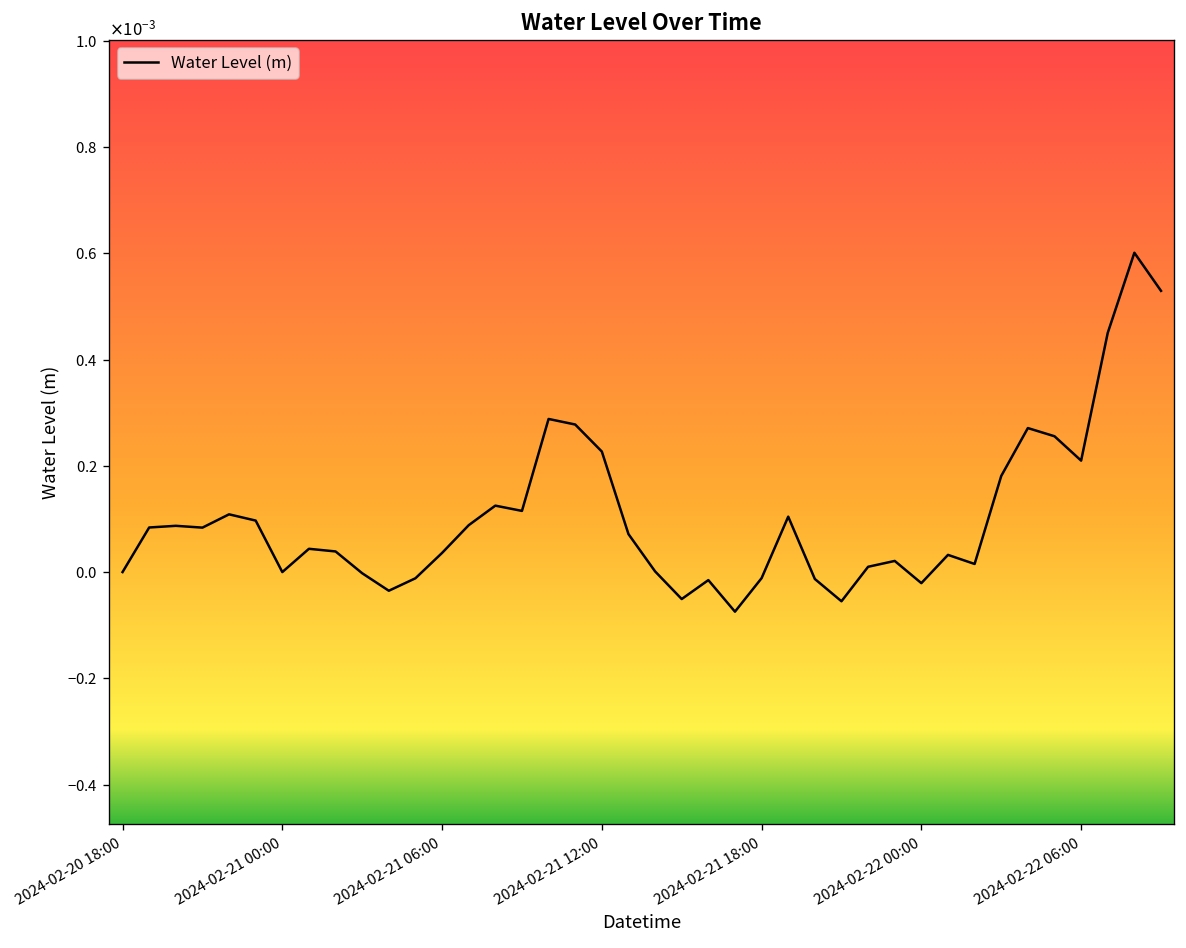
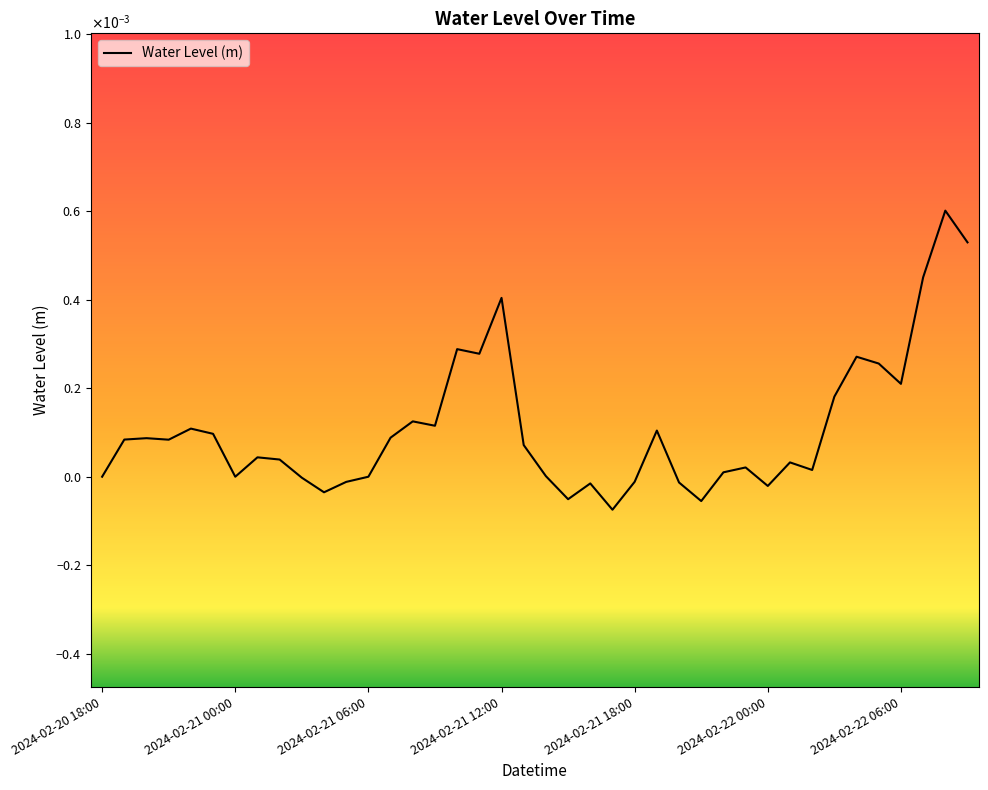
2024-02-21 06:00: 0.00004 -> 0.00000
2024-02-21 12:00: 0.00023 -> 0.00040
